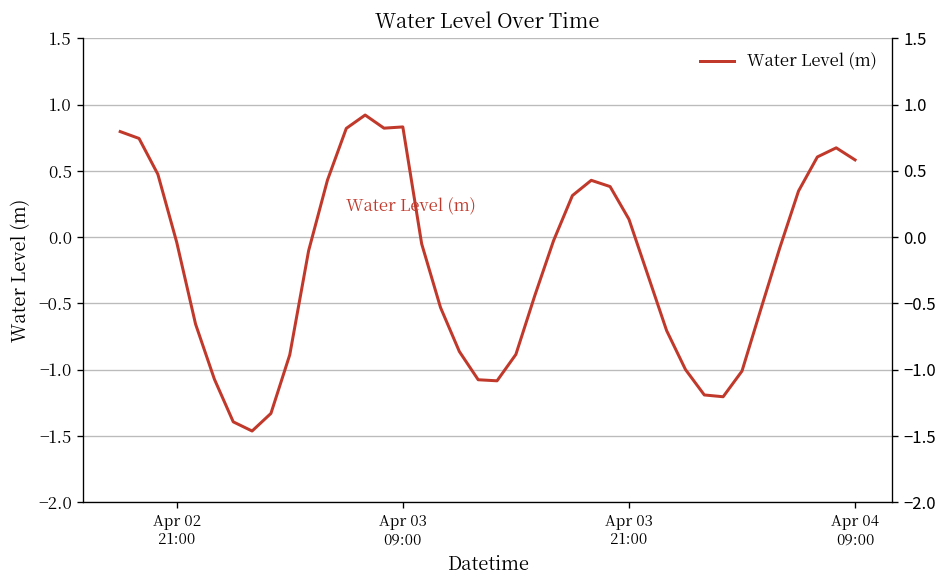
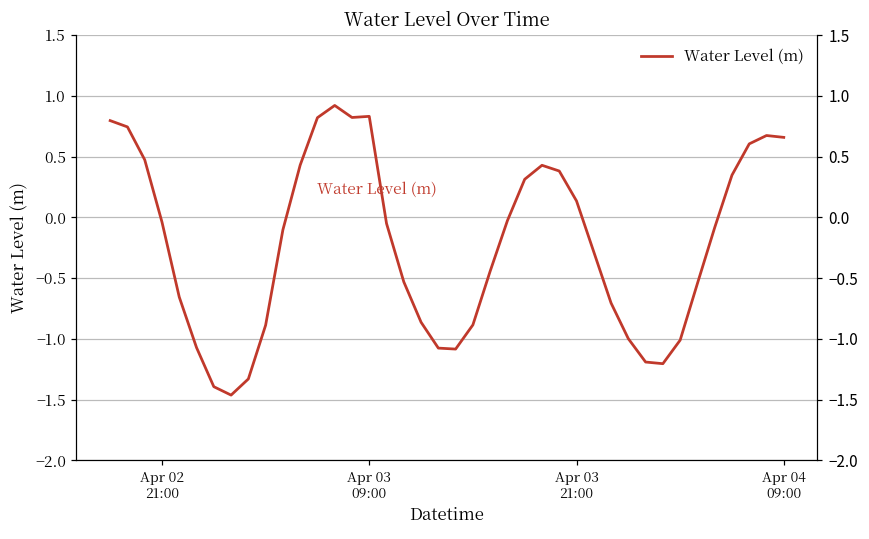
Apr 04 09:00: 0.58 -> 0.66
